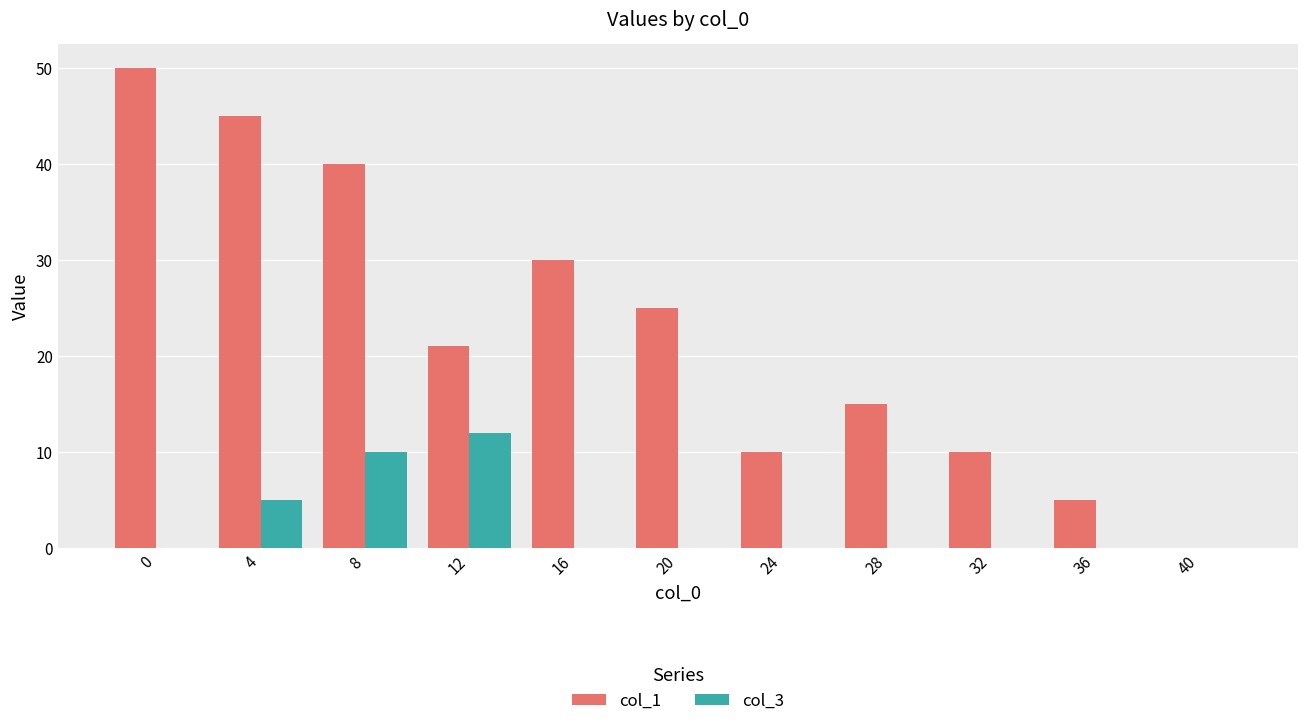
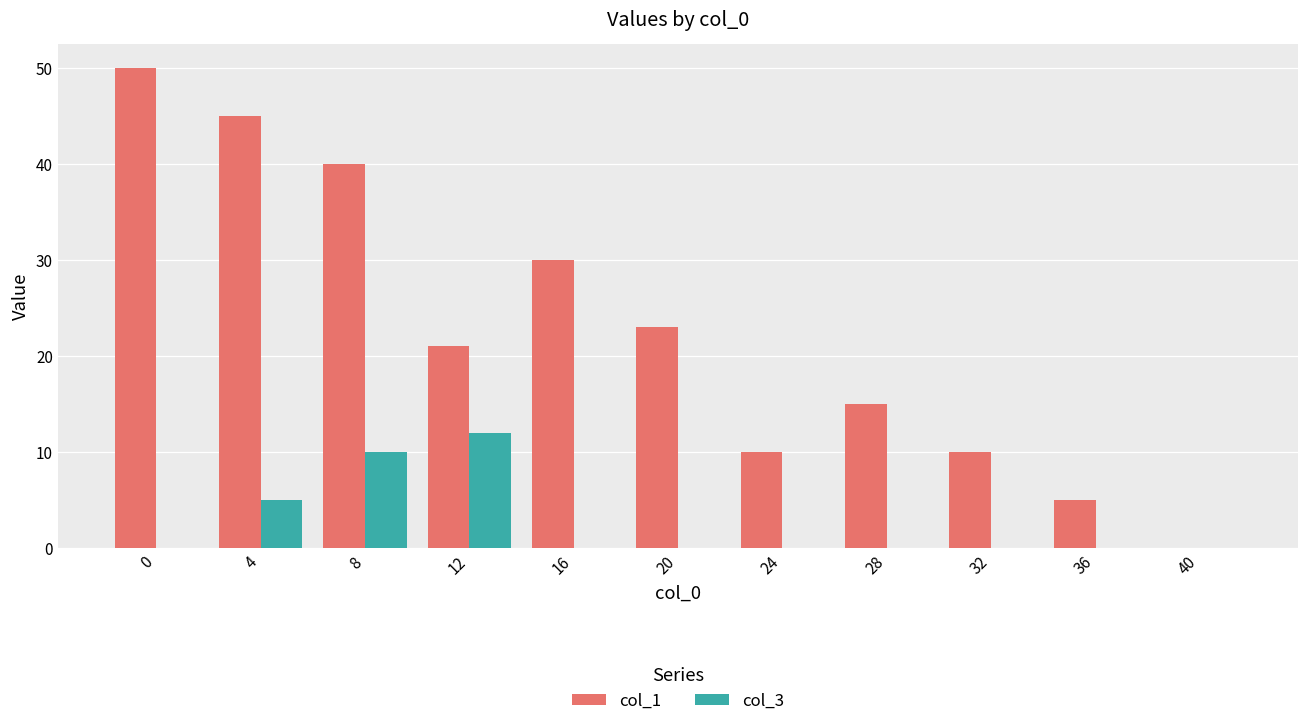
col_1, 20: 25 -> 23
